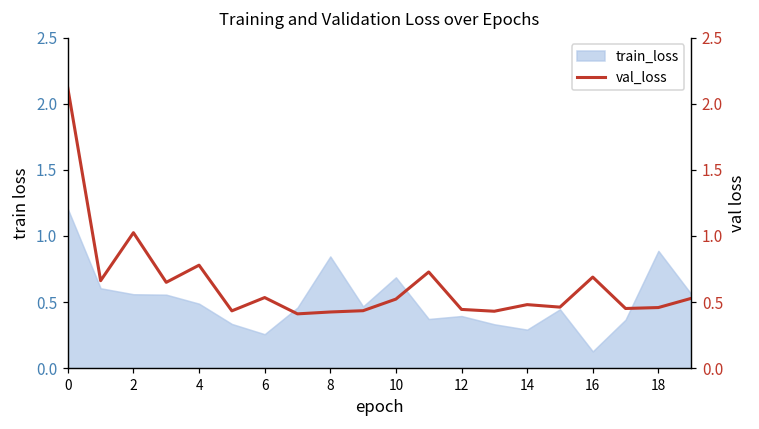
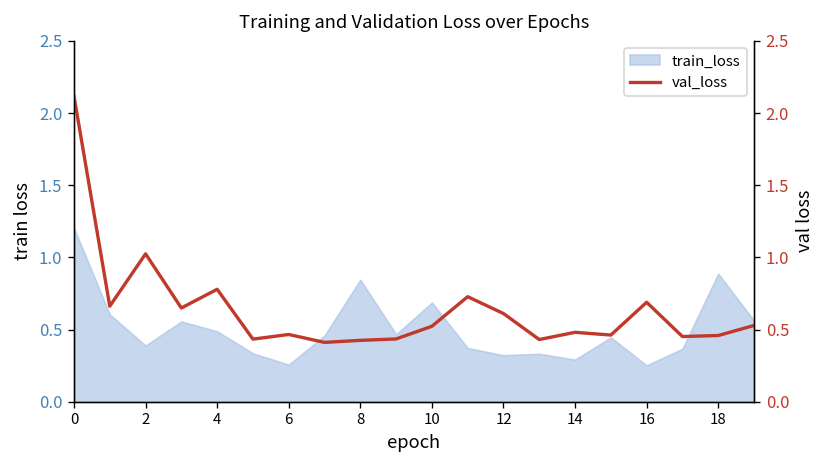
train_loss, 2: 0.56 -> 0.39
train_loss, 12: 0.39 -> 0.32
train_loss, 16: 0.13 -> 0.25
val_loss, 6: 0.53 -> 0.47
val_loss, 12: 0.44 -> 0.61
